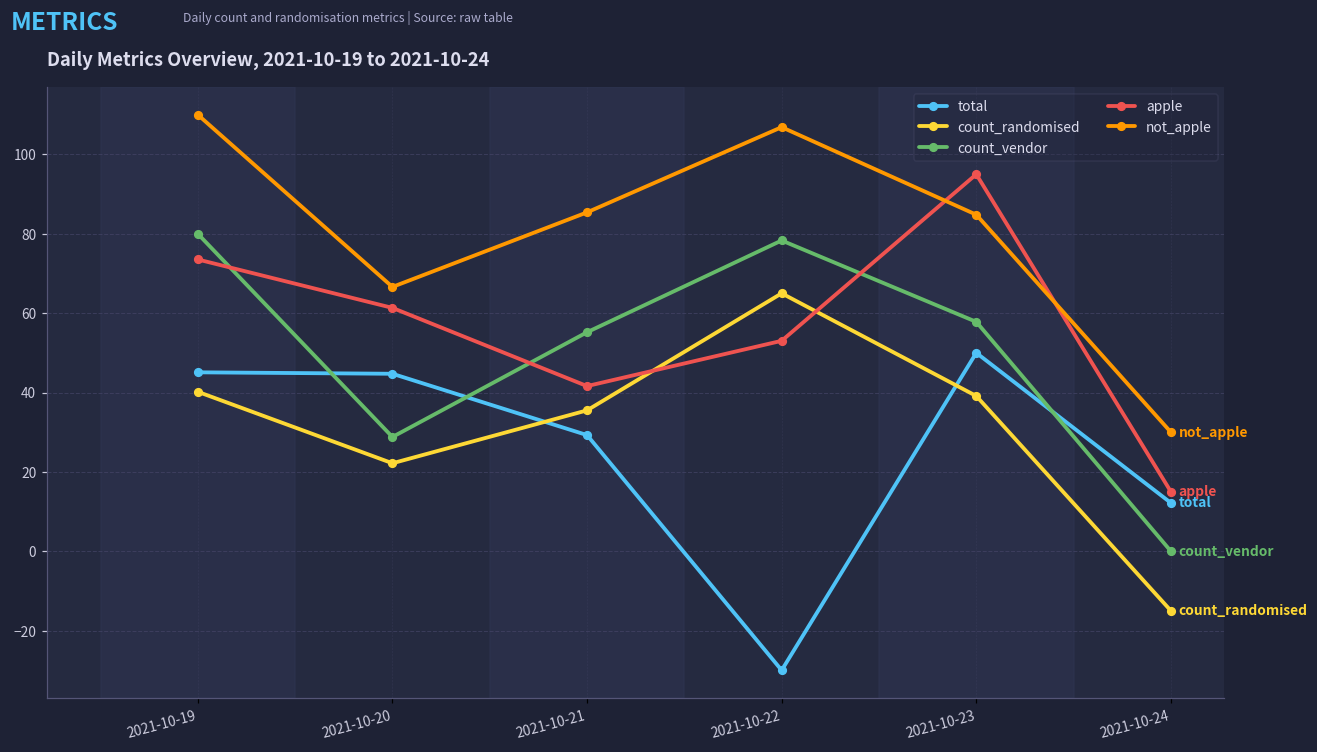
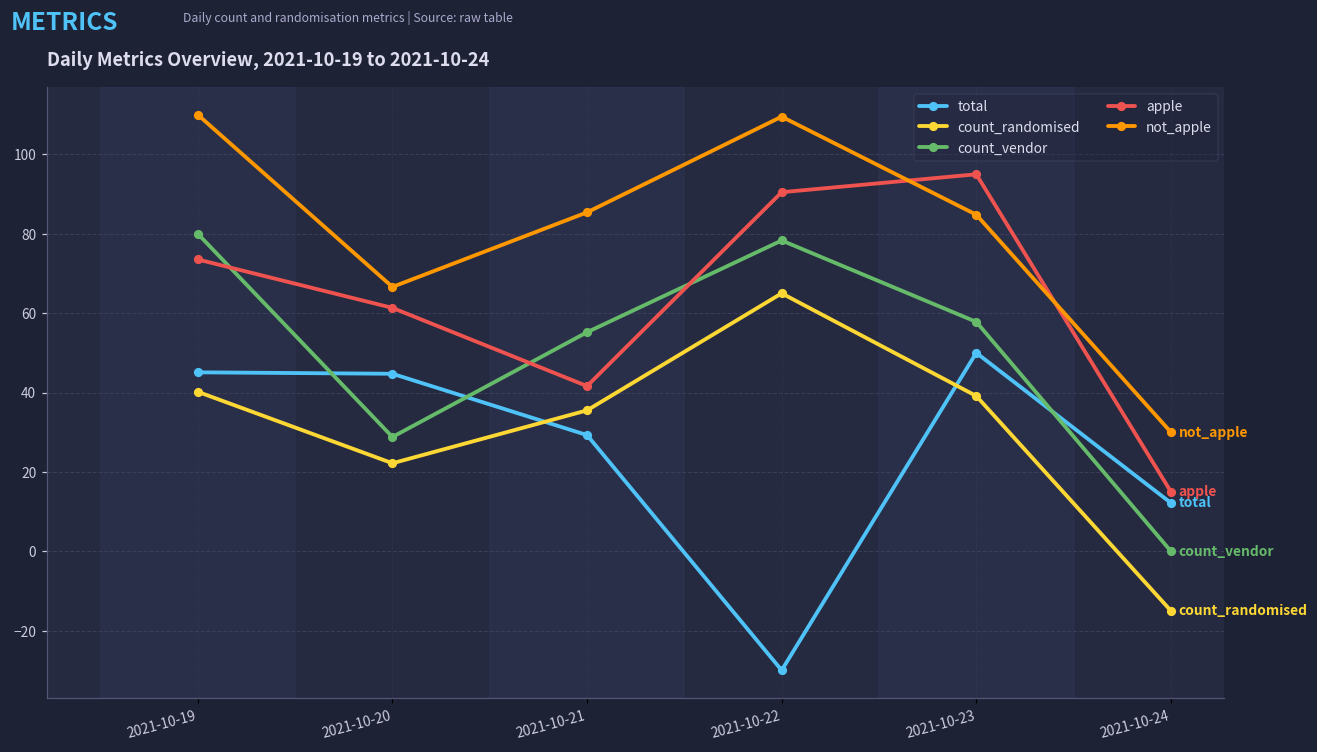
apple, 2021-10-22: 53 -> 90
not_apple, 2021-10-22: 107 -> 110
